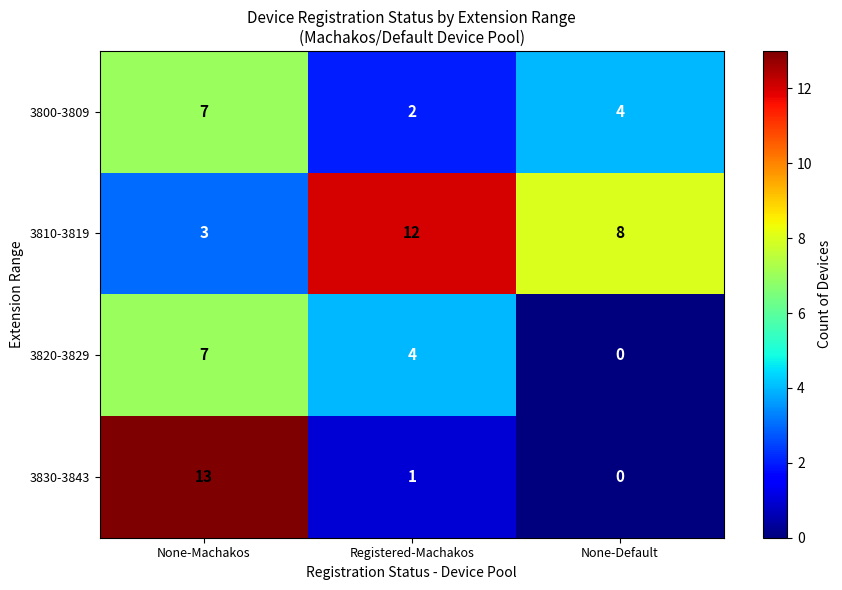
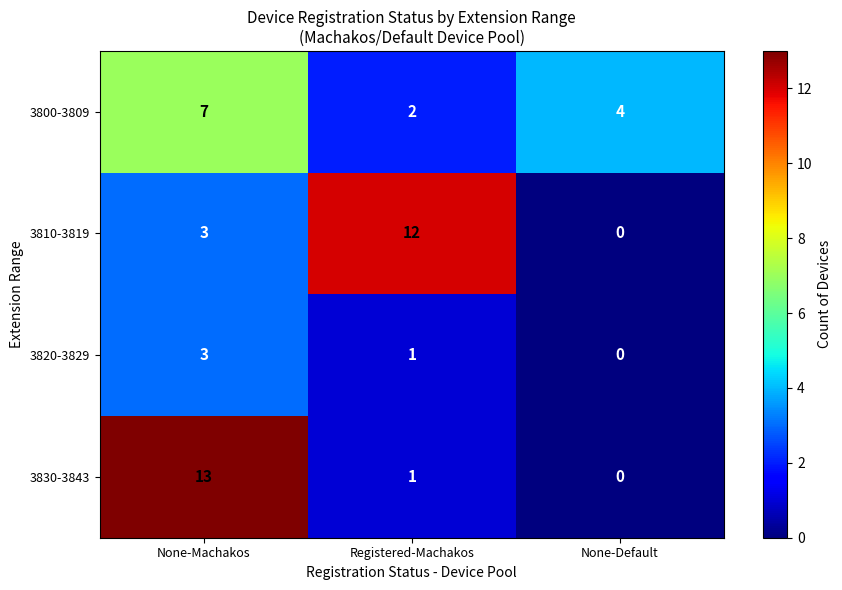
3810-3819, None-Default: 8 -> 0
3820-3829, None-Machakos: 7 -> 3
3820-3829, Registered-Machakos: 4 -> 1
